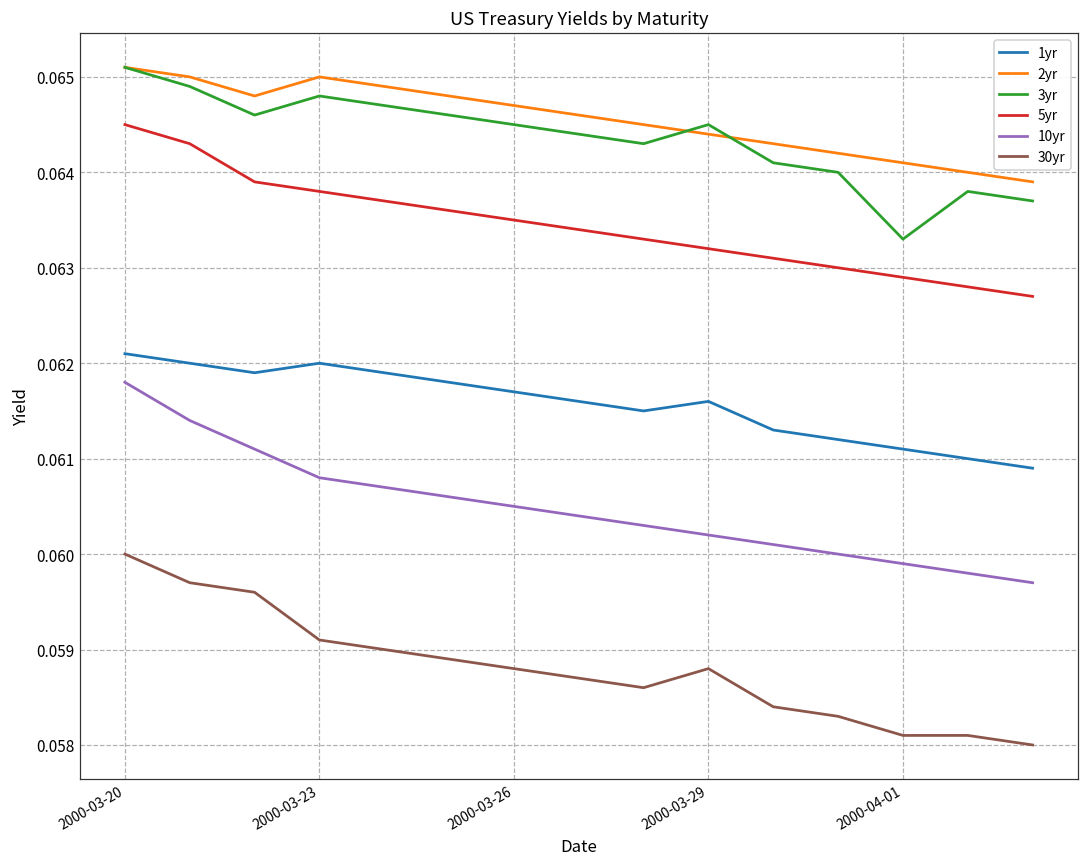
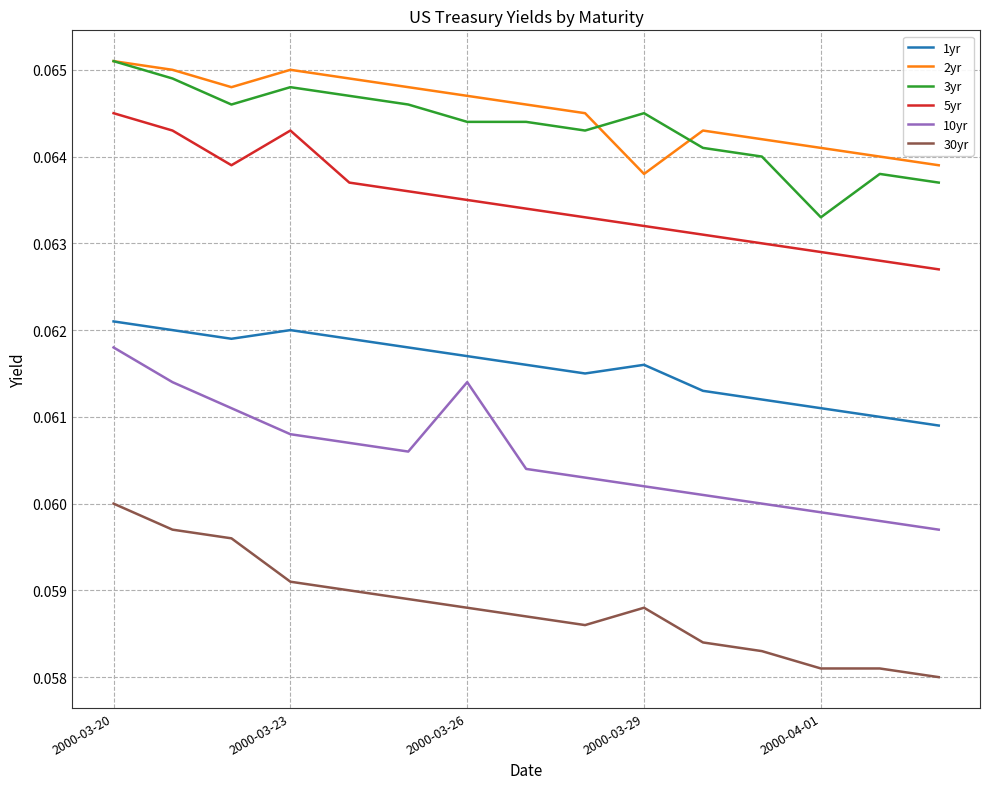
5yr, 2000-03-23: 0.0638 -> 0.0643
3yr, 2000-03-26: 0.0645 -> 0.0644
10yr, 2000-03-26: 0.0605 -> 0.0614
2yr, 2000-03-29: 0.0644 -> 0.0638
